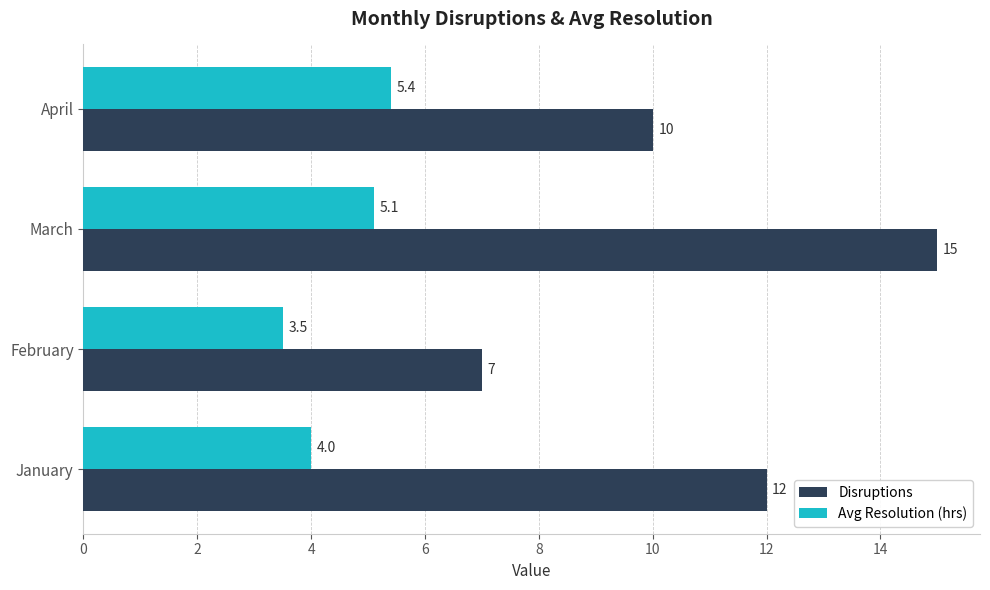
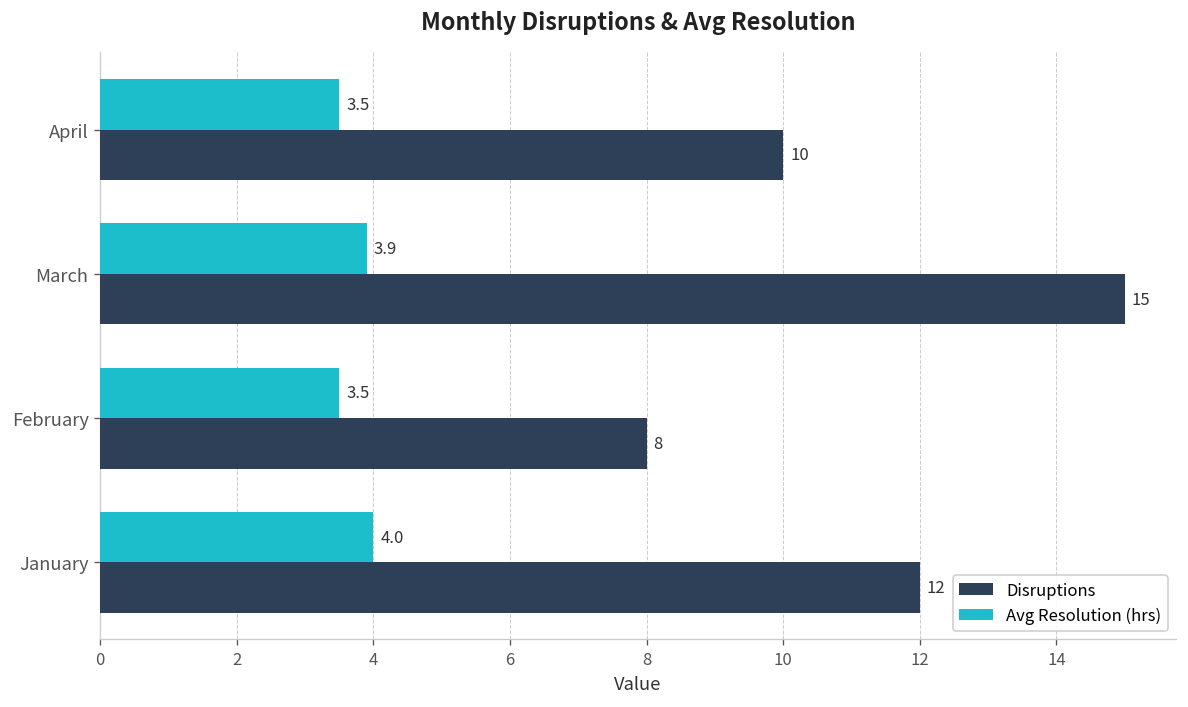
Avg Resolution (hrs), April: 5.4 -> 3.5
Avg Resolution (hrs), March: 5.1 -> 3.9
Disruptions, February: 7 -> 8
